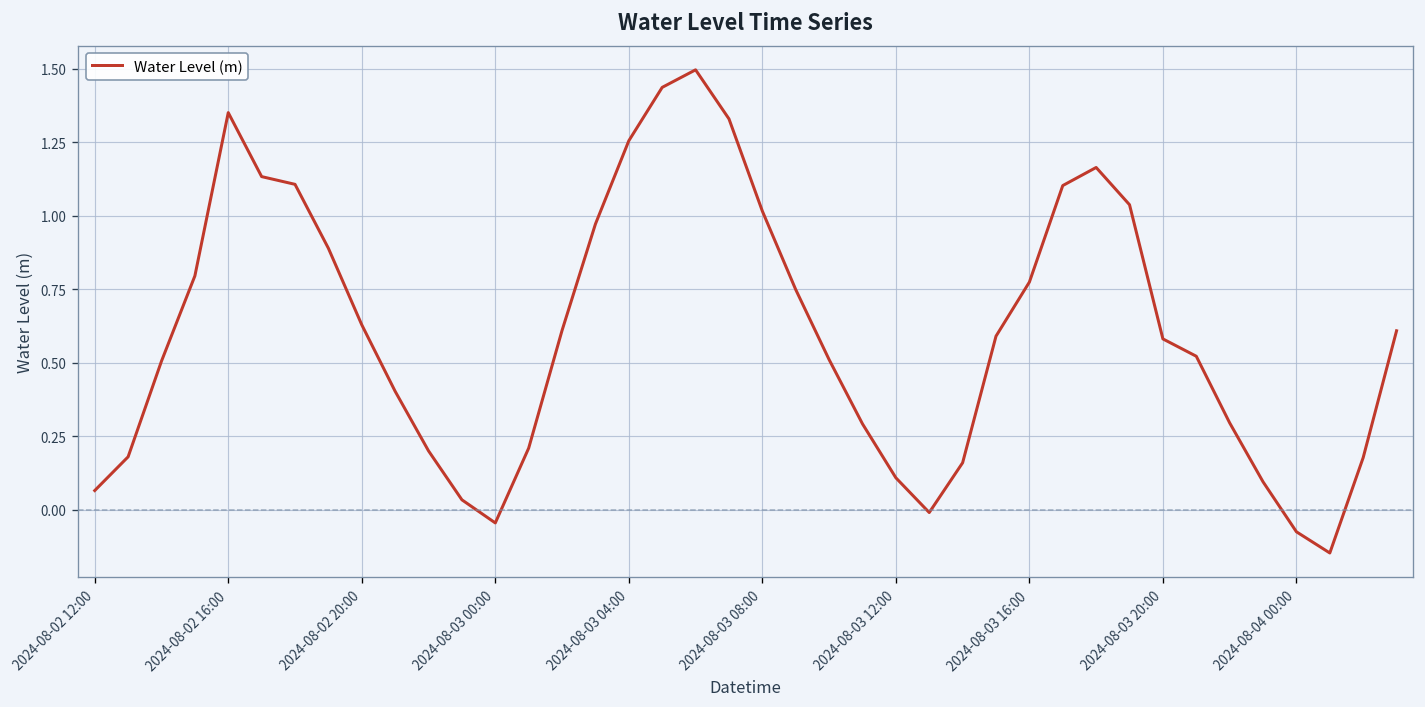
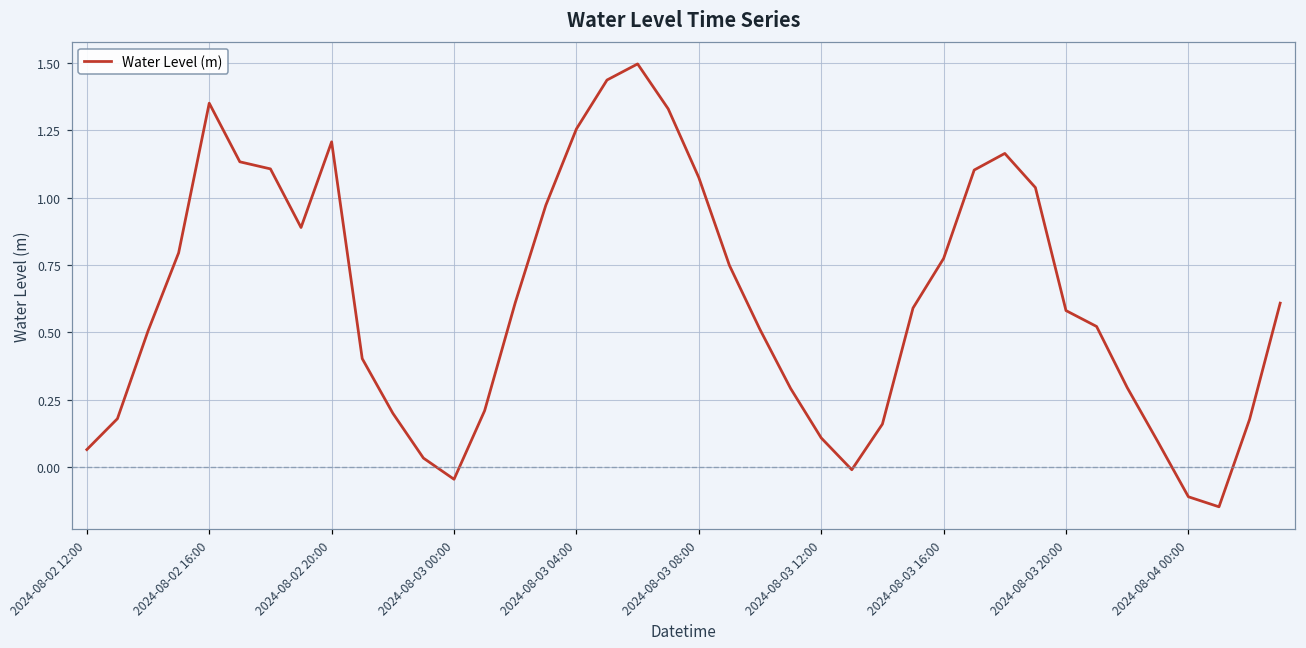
2024-08-02 20:00: 0.63 -> 1.21
2024-08-03 08:00: 1.02 -> 1.07
2024-08-04 00:00: -0.08 -> -0.11
